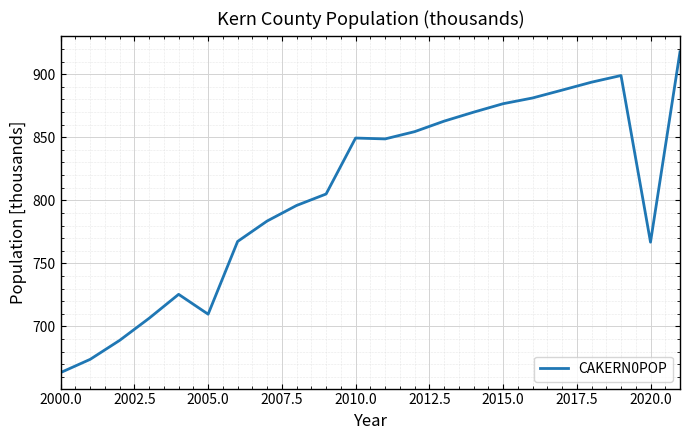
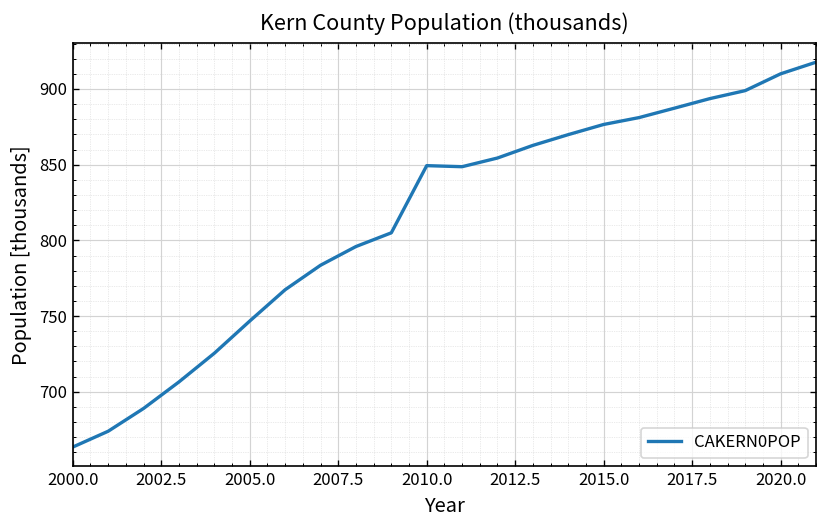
2005.0: 710 -> 747
2020.0: 767 -> 910
